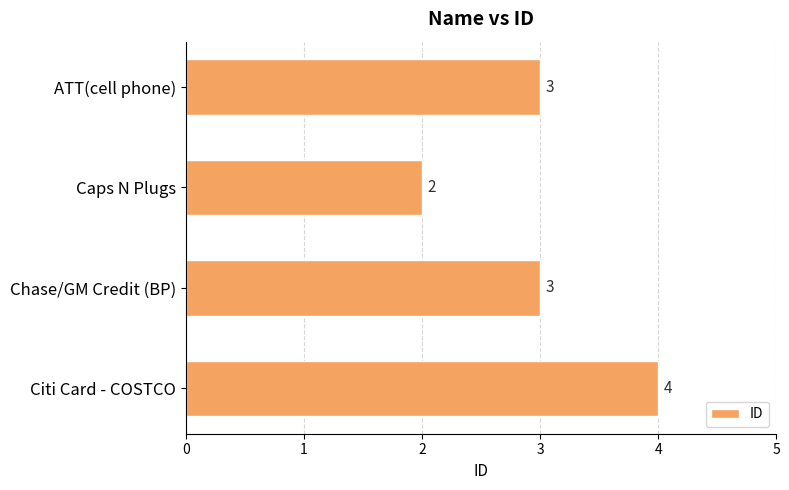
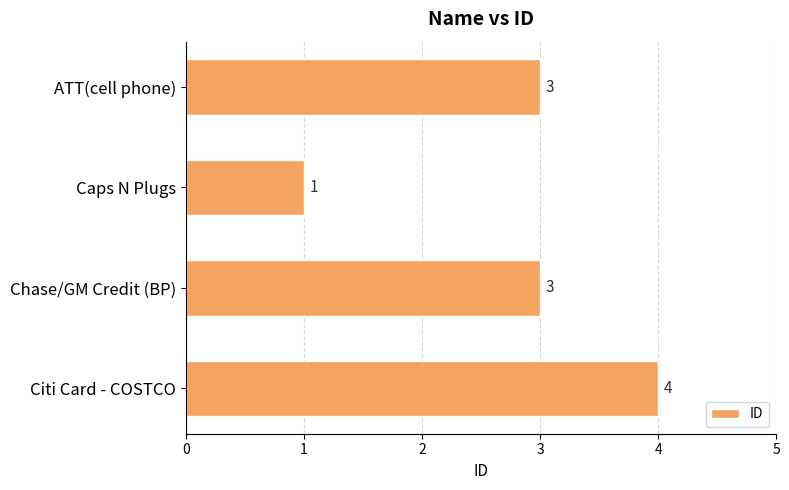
Caps N Plugs: 2 -> 1
